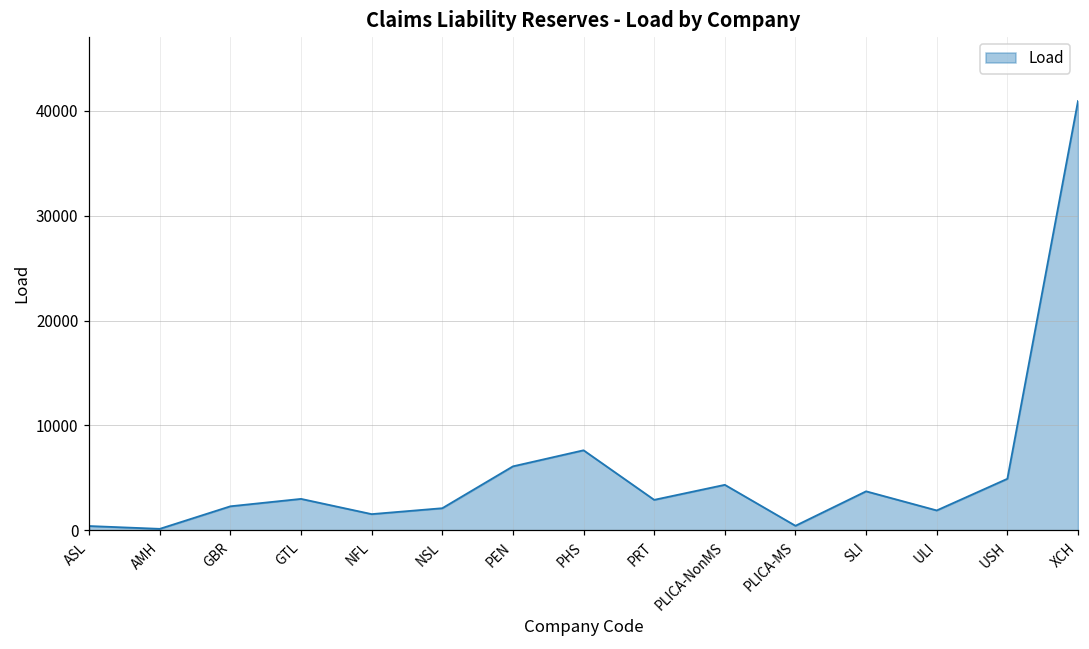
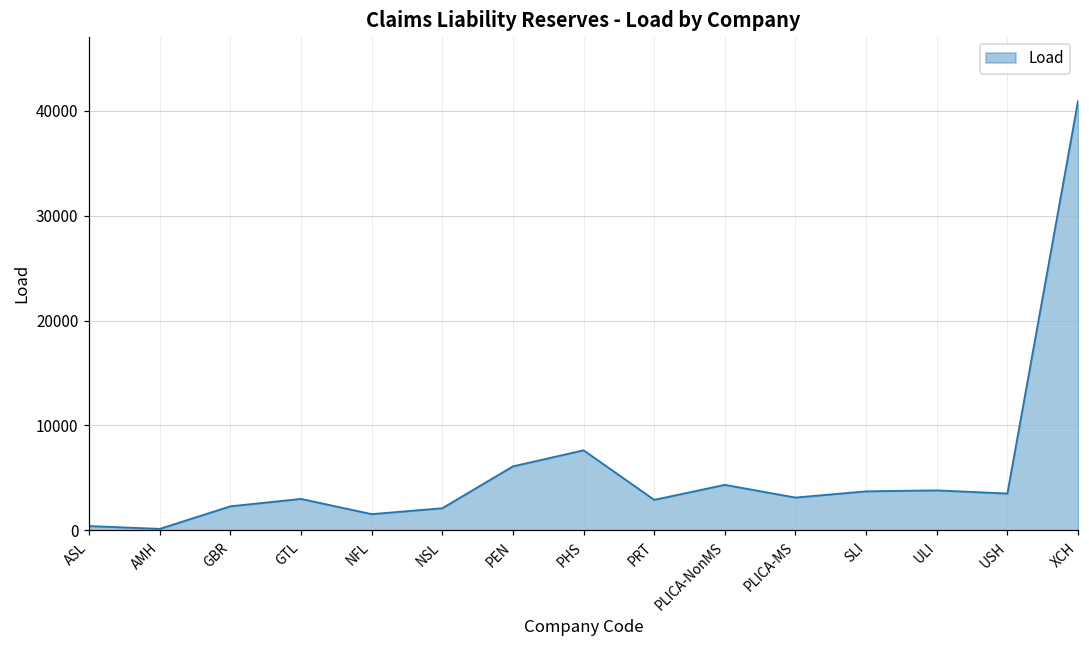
PLICA-MS: 0 -> 3000
ULI: 2000 -> 4000
USH: 5000 -> 4000
